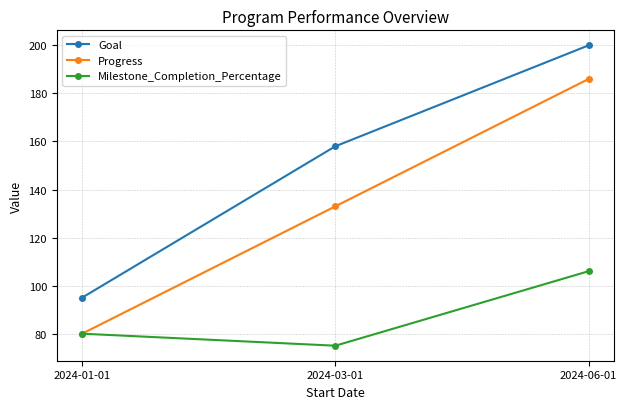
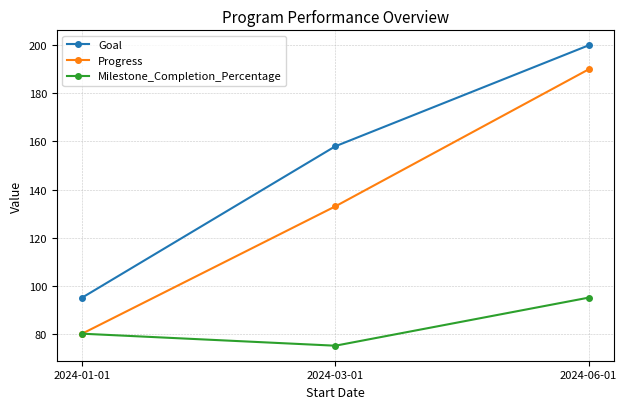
Progress, 2024-06-01: 186 -> 190
Milestone_Completion_Percentage, 2024-06-01: 106 -> 95
